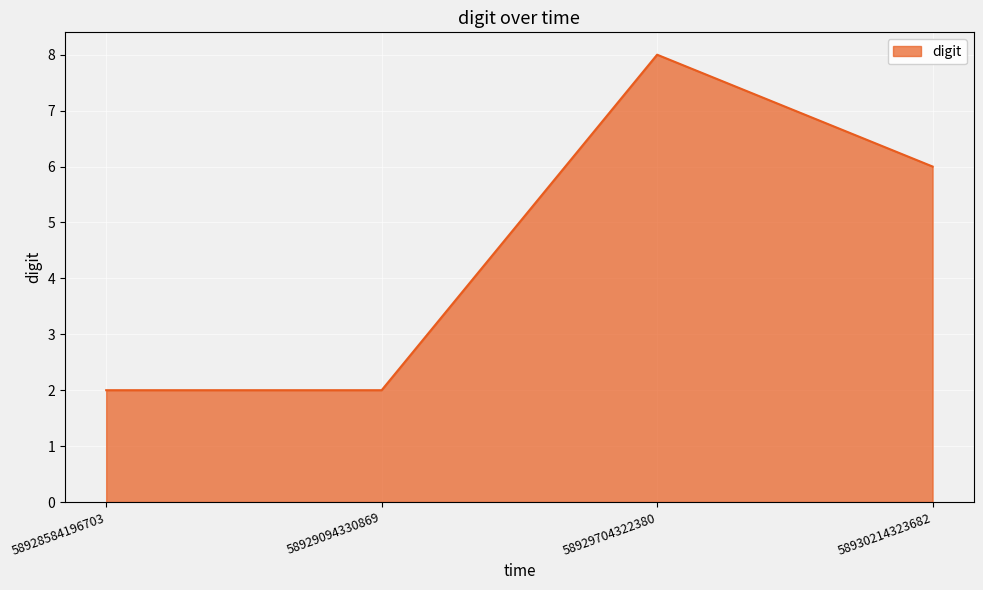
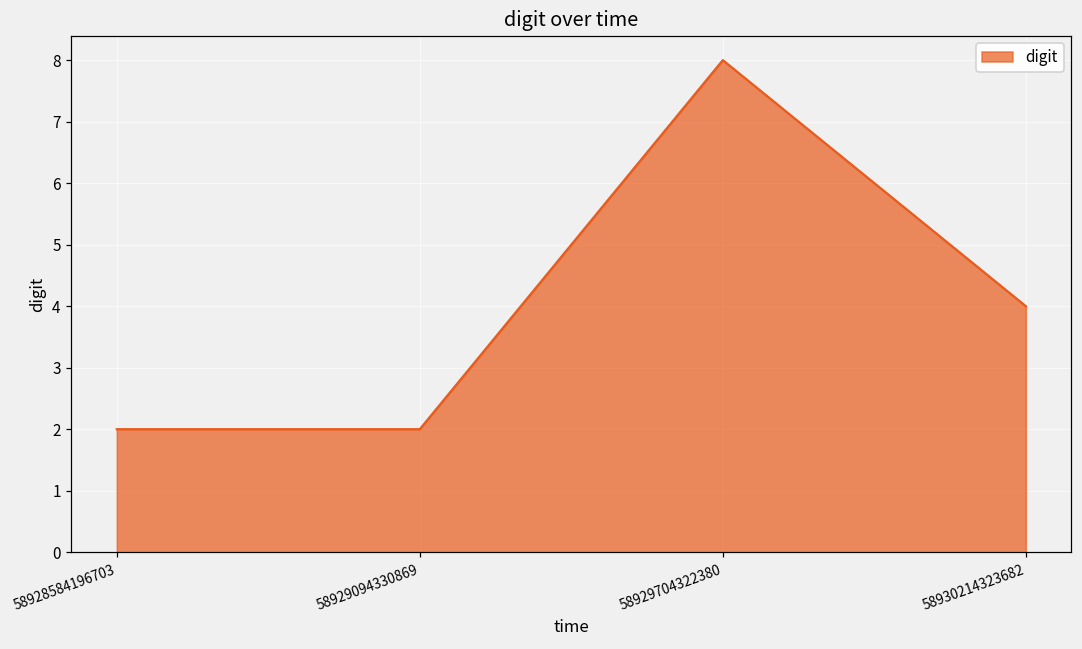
58930214323682: 6 -> 4
